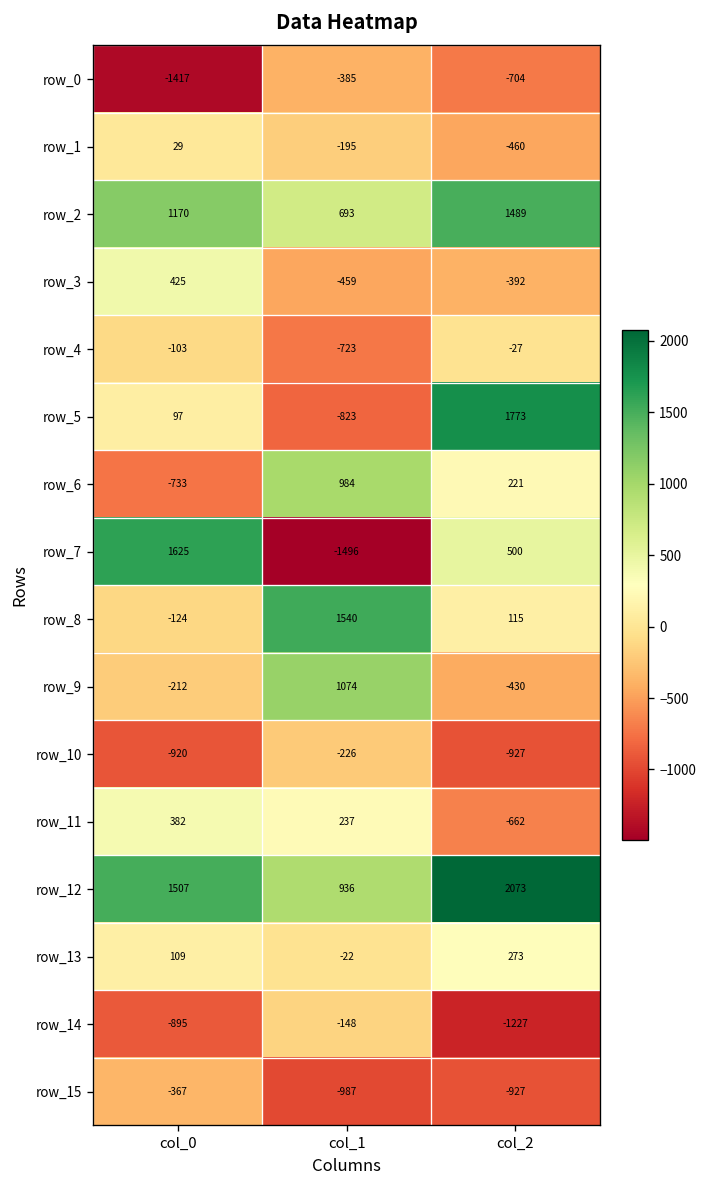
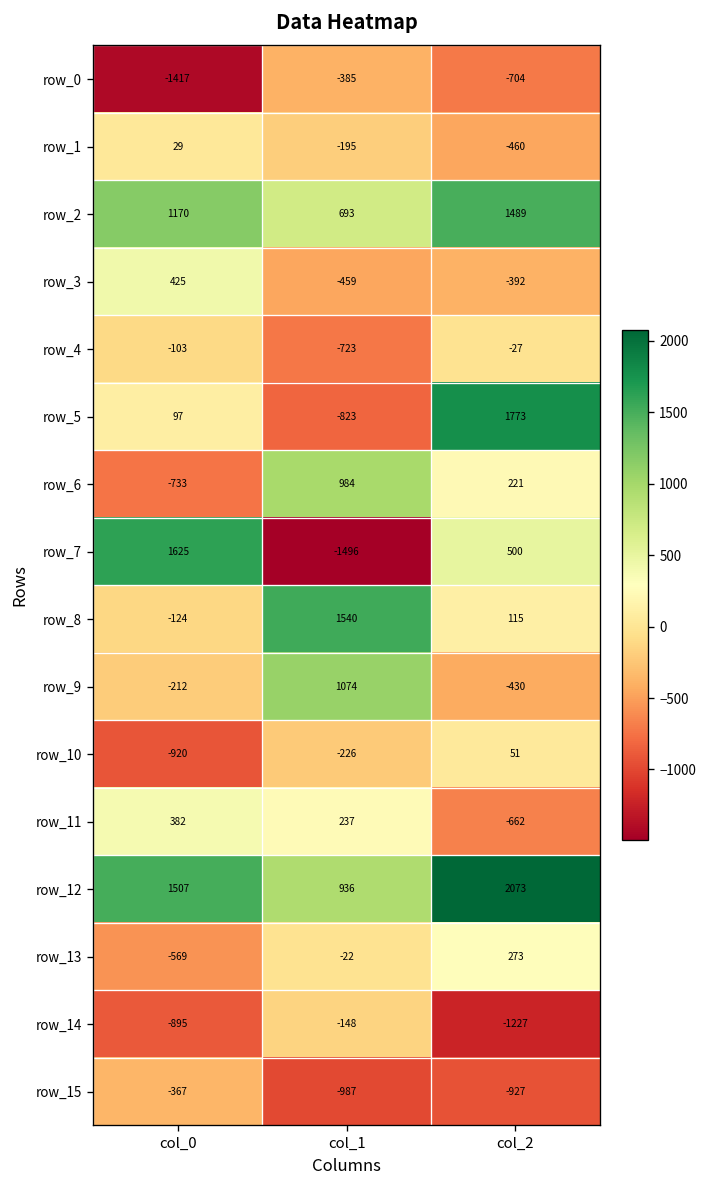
row_10, col_2: -927 -> 51
row_13, col_0: 109 -> -569
